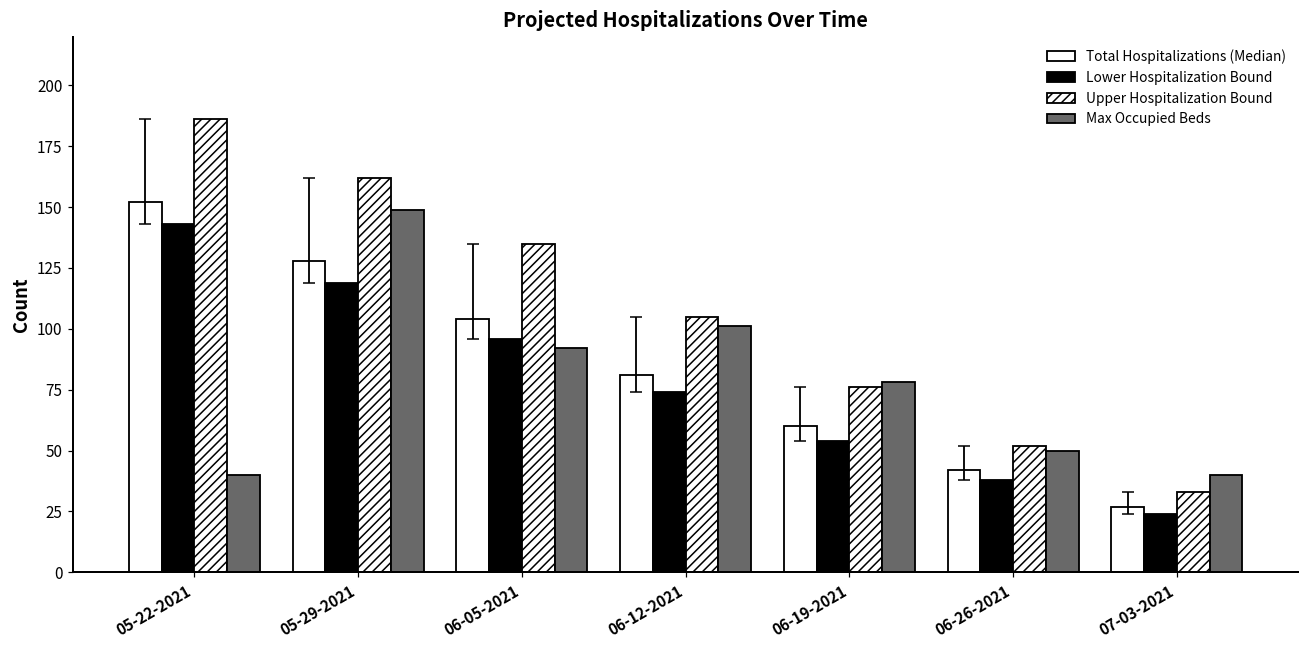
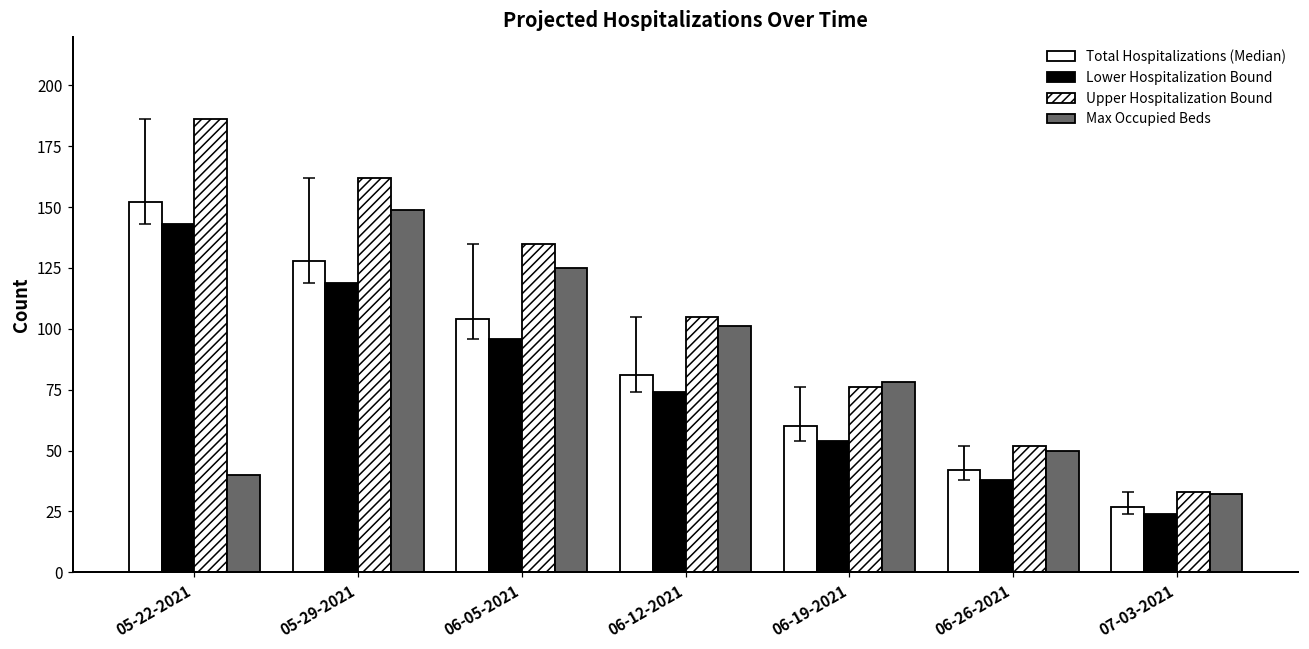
Max Occupied Beds, 06-05-2021: 92 -> 125
Max Occupied Beds, 07-03-2021: 40 -> 32
